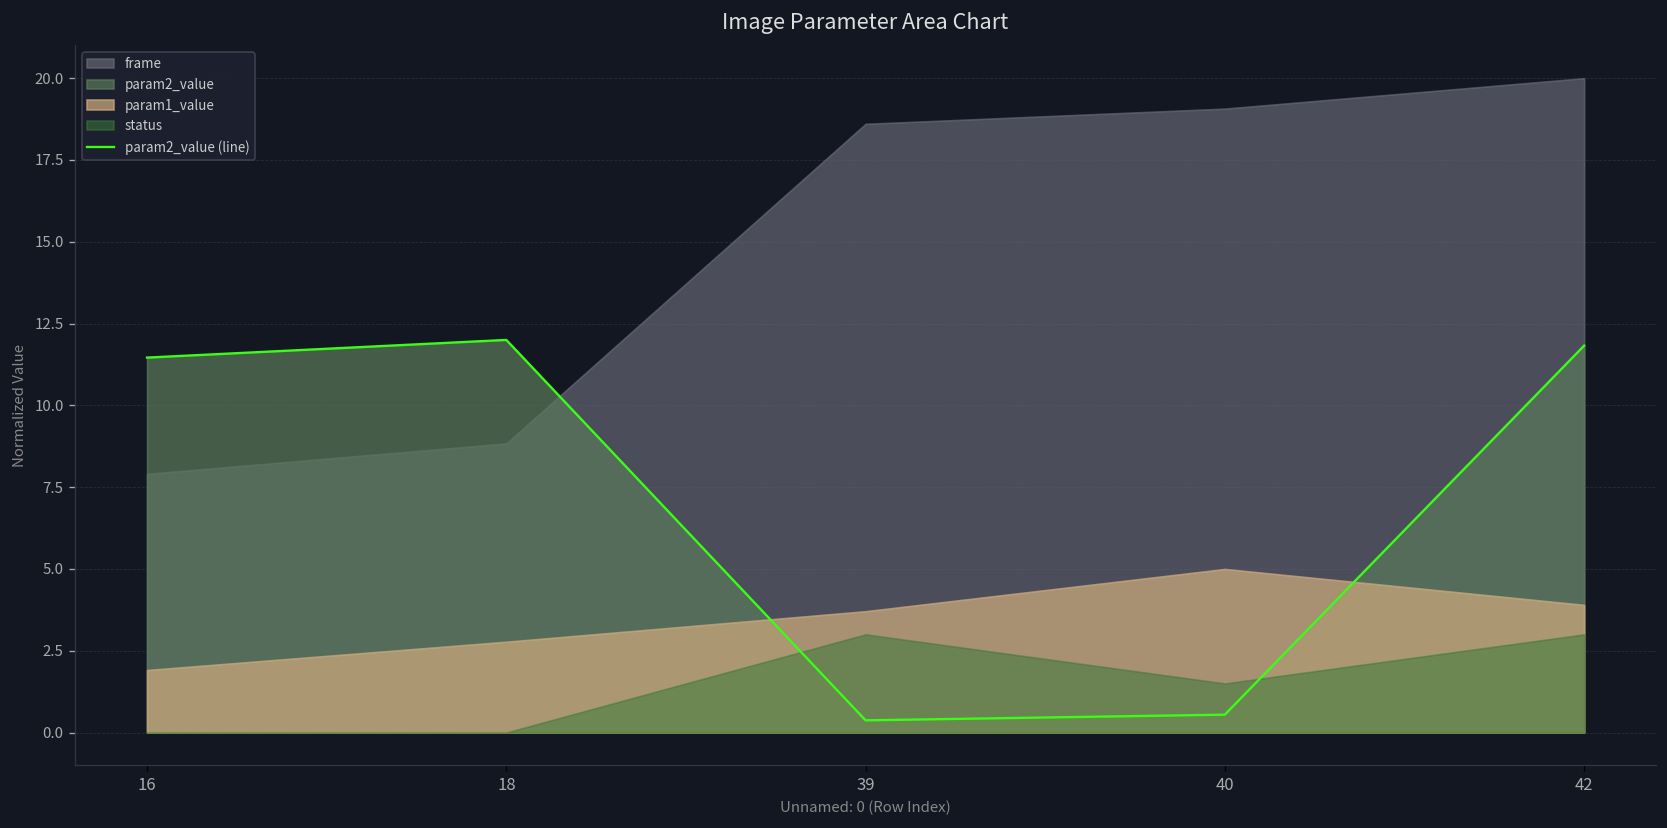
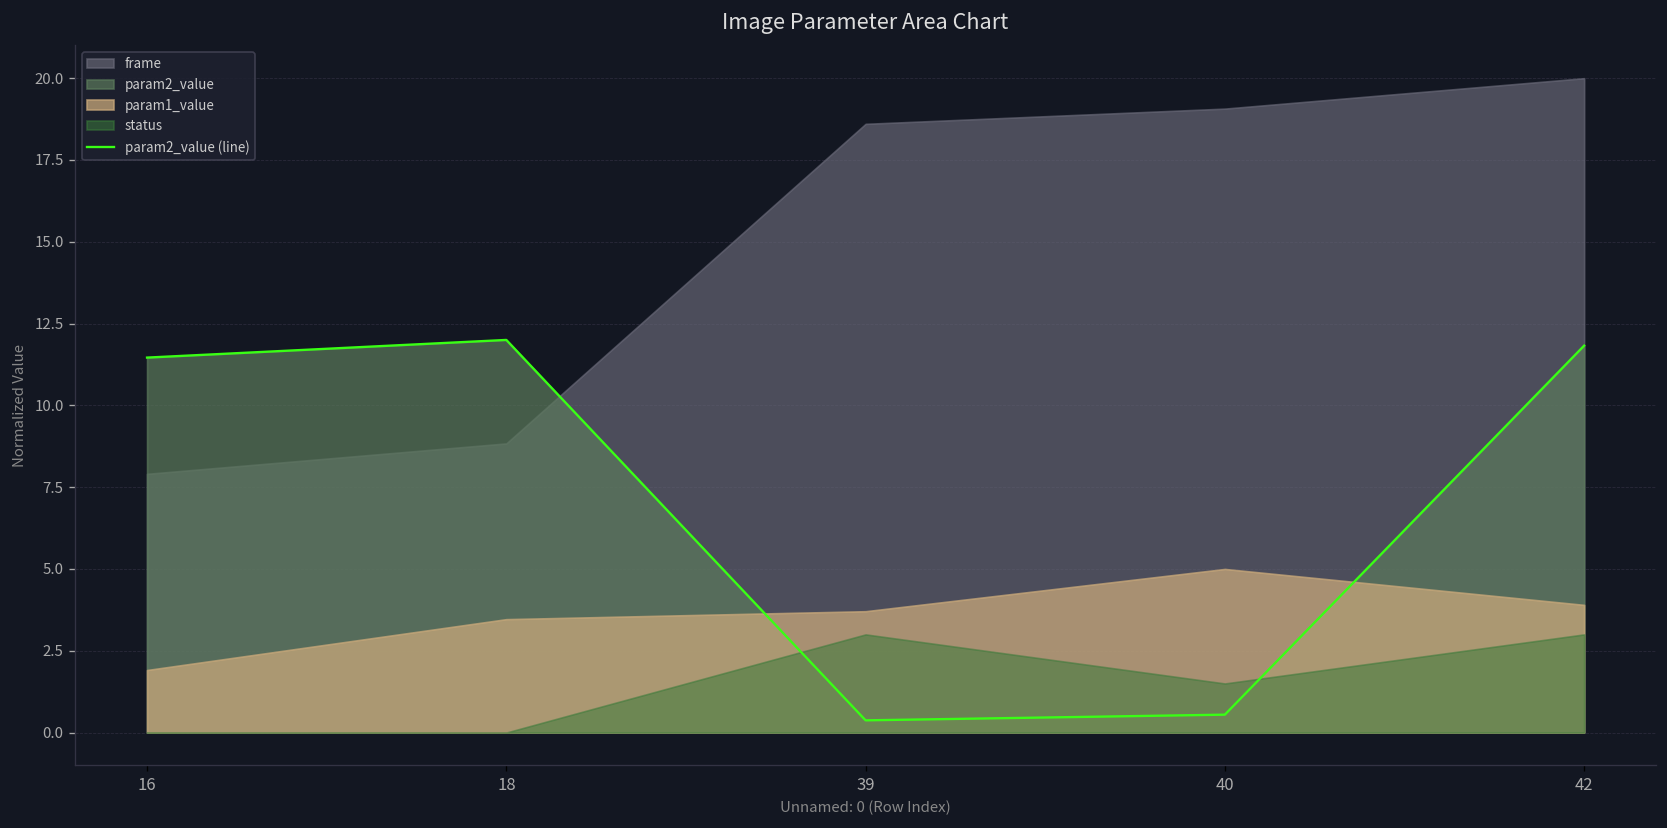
param1_value, 18: 2.8 -> 3.5
